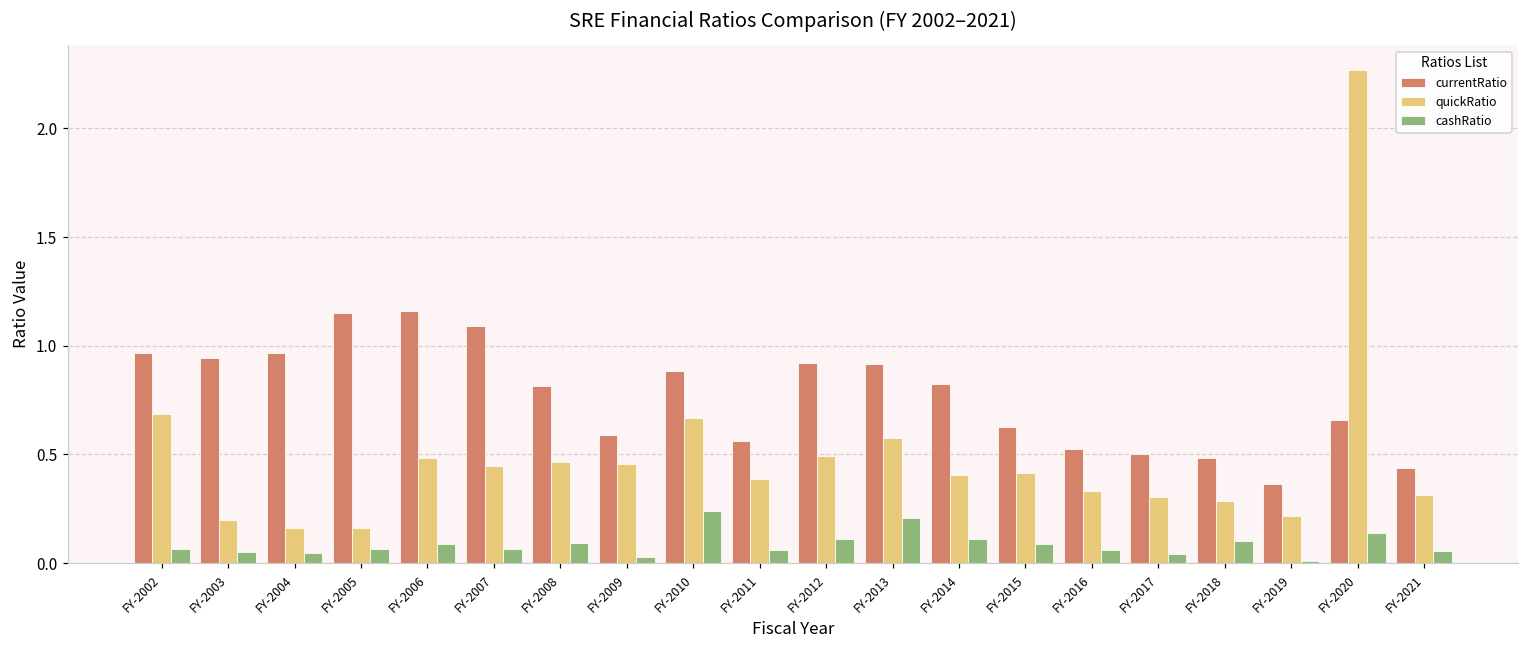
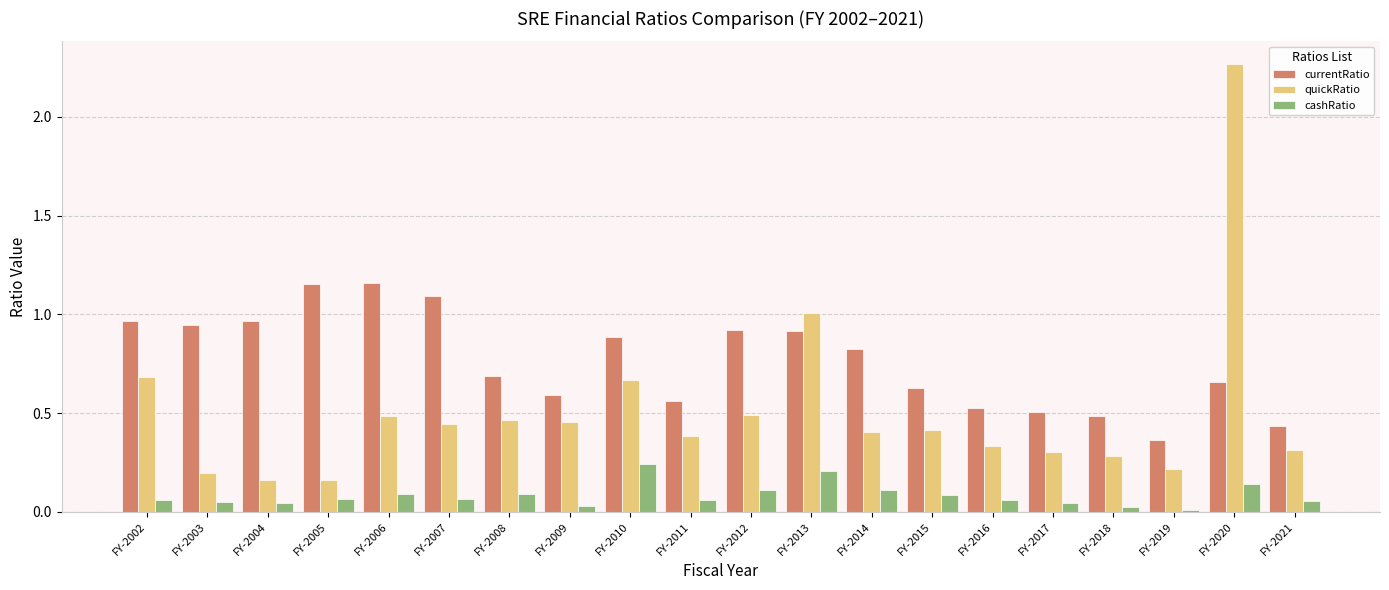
currentRatio, FY-2008: 0.82 -> 0.69
quickRatio, FY-2013: 0.58 -> 1.00
cashRatio, FY-2018: 0.10 -> 0.03
